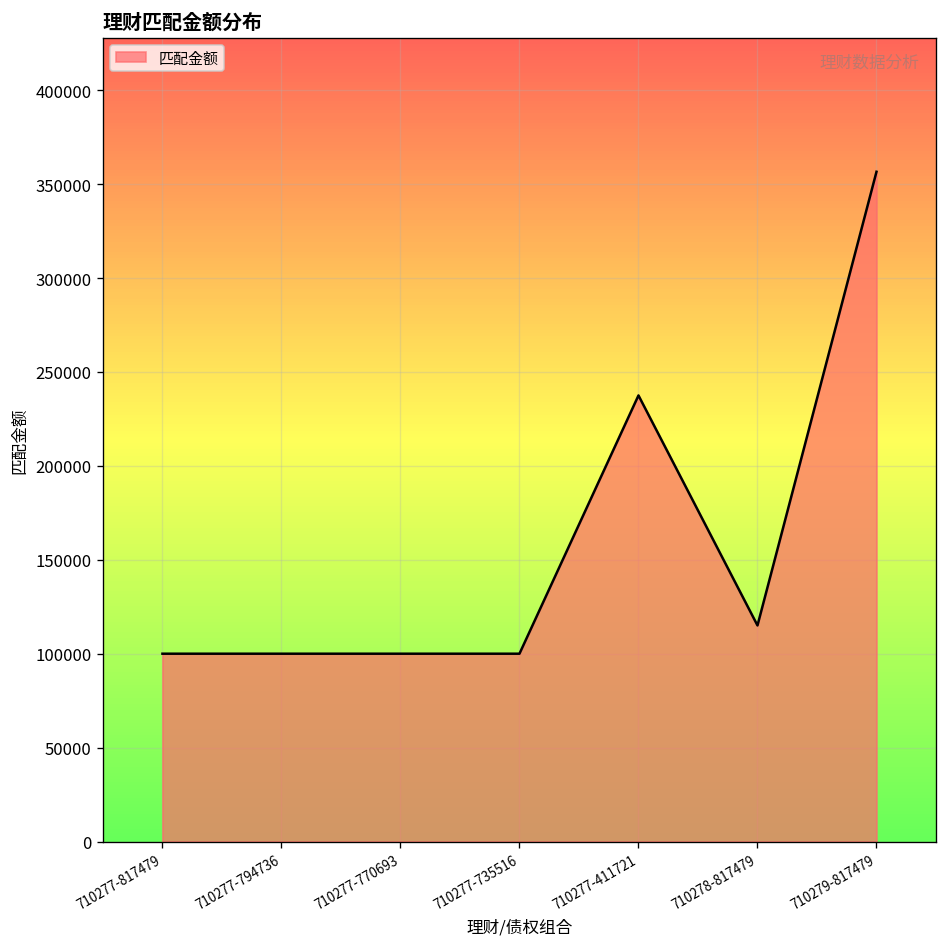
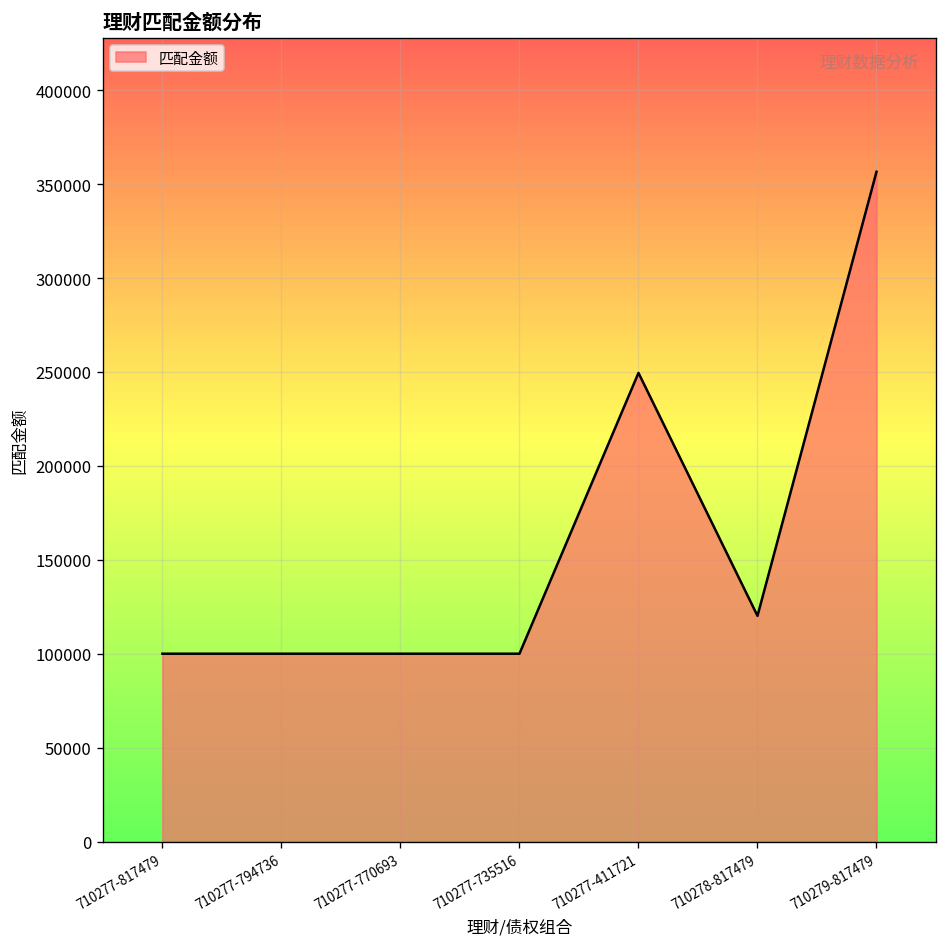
710277-411721: 237000 -> 249000
710278-817479: 115000 -> 120000
